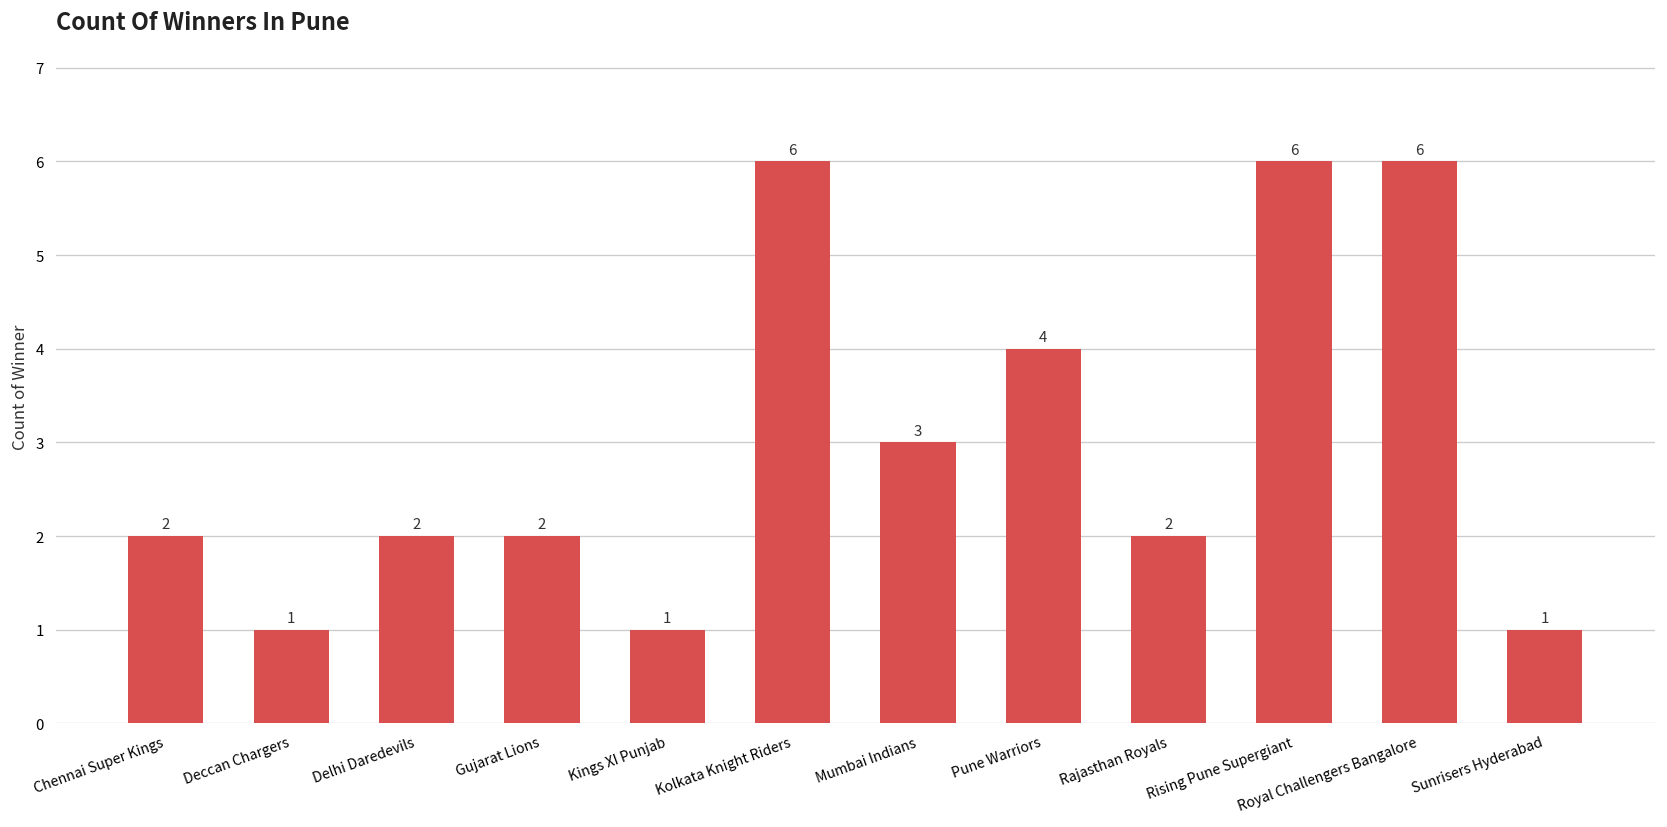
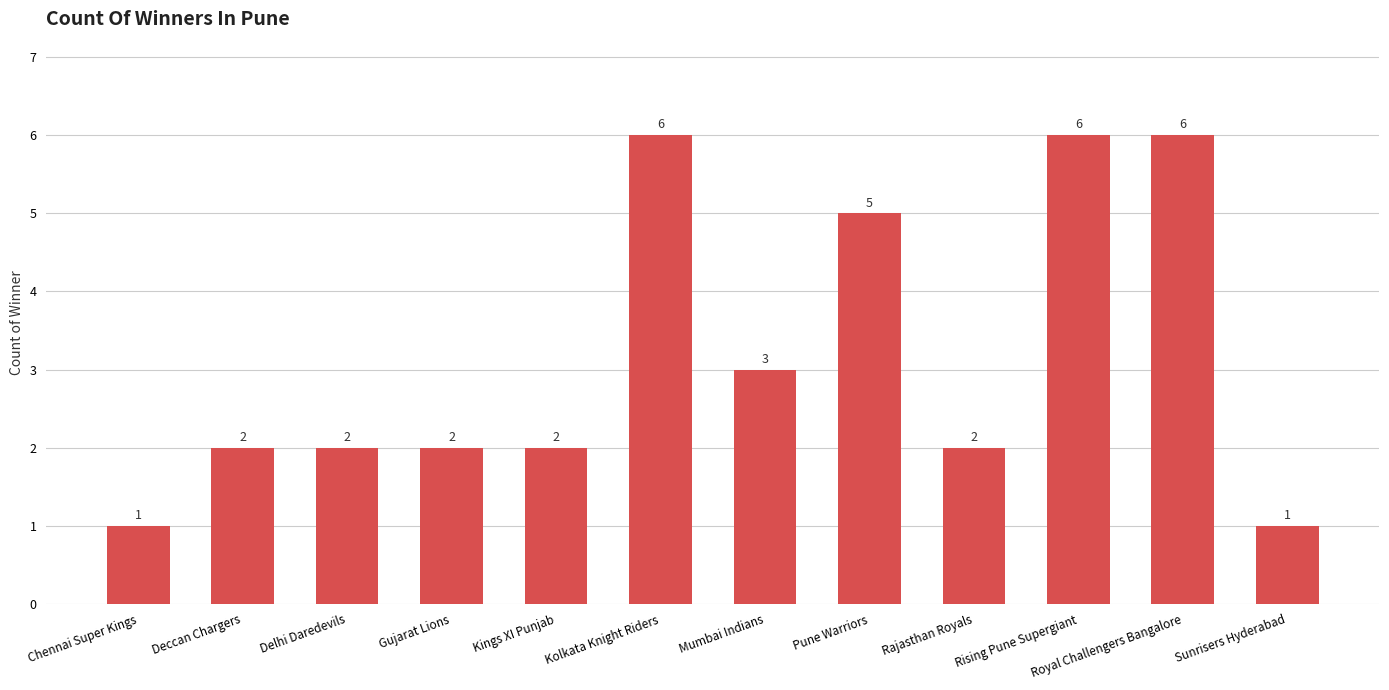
Chennai Super Kings: 2 -> 1
Deccan Chargers: 1 -> 2
Kings XI Punjab: 1 -> 2
Pune Warriors: 4 -> 5
